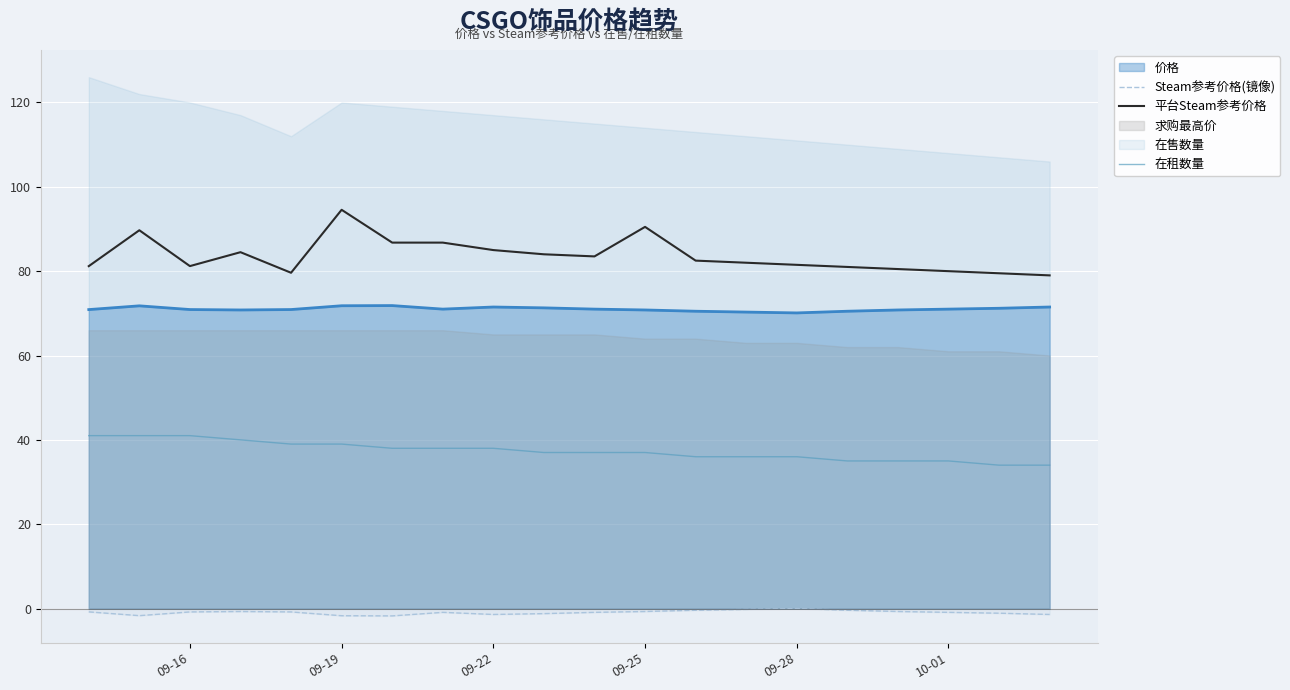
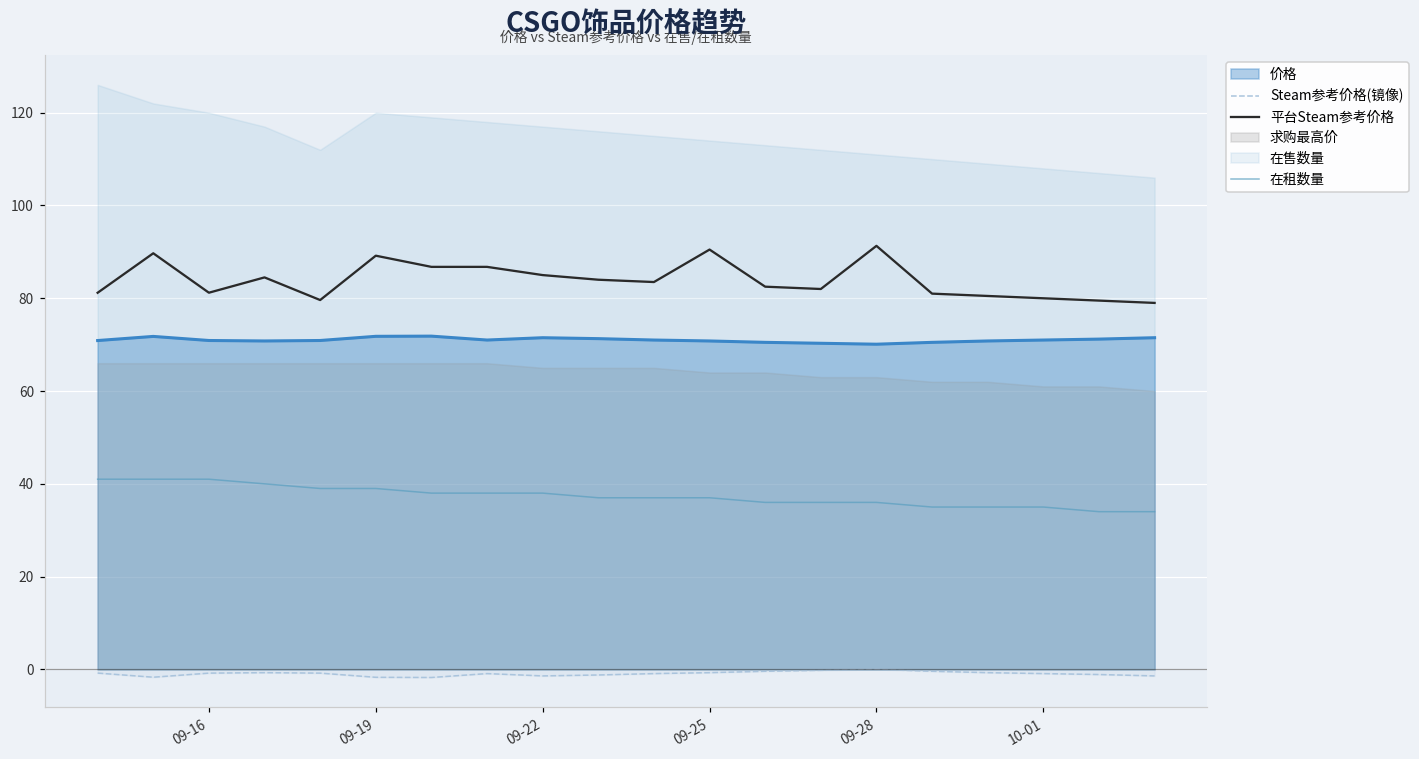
平台Steam参考价格, 09-19: 95 -> 89
平台Steam参考价格, 09-28: 82 -> 91
